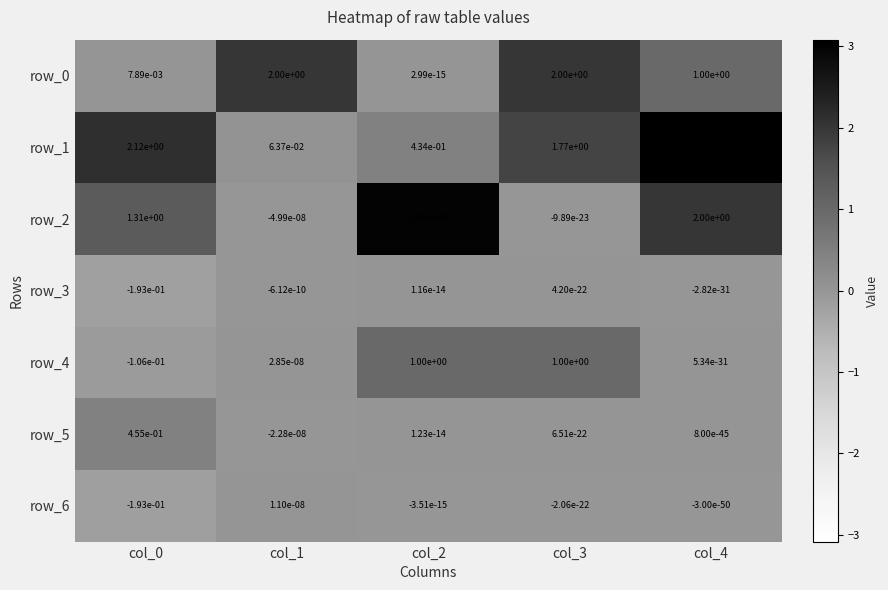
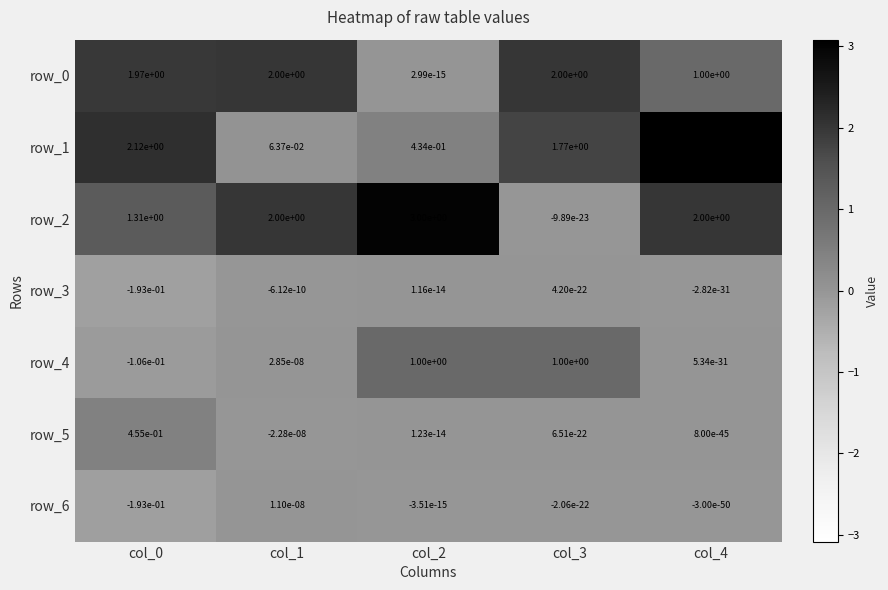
row_0, col_0: 7.89e-03 -> 1.97e+00
row_2, col_1: -4.99e-08 -> 2.00e+00
